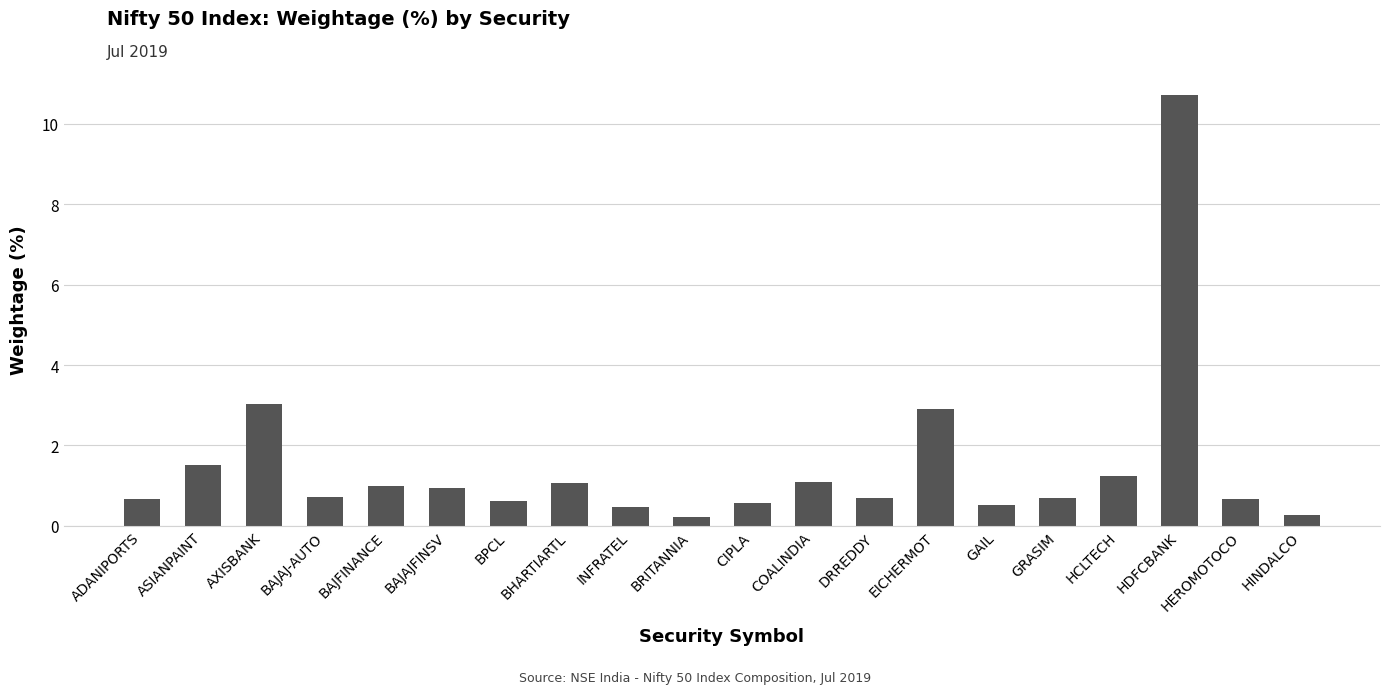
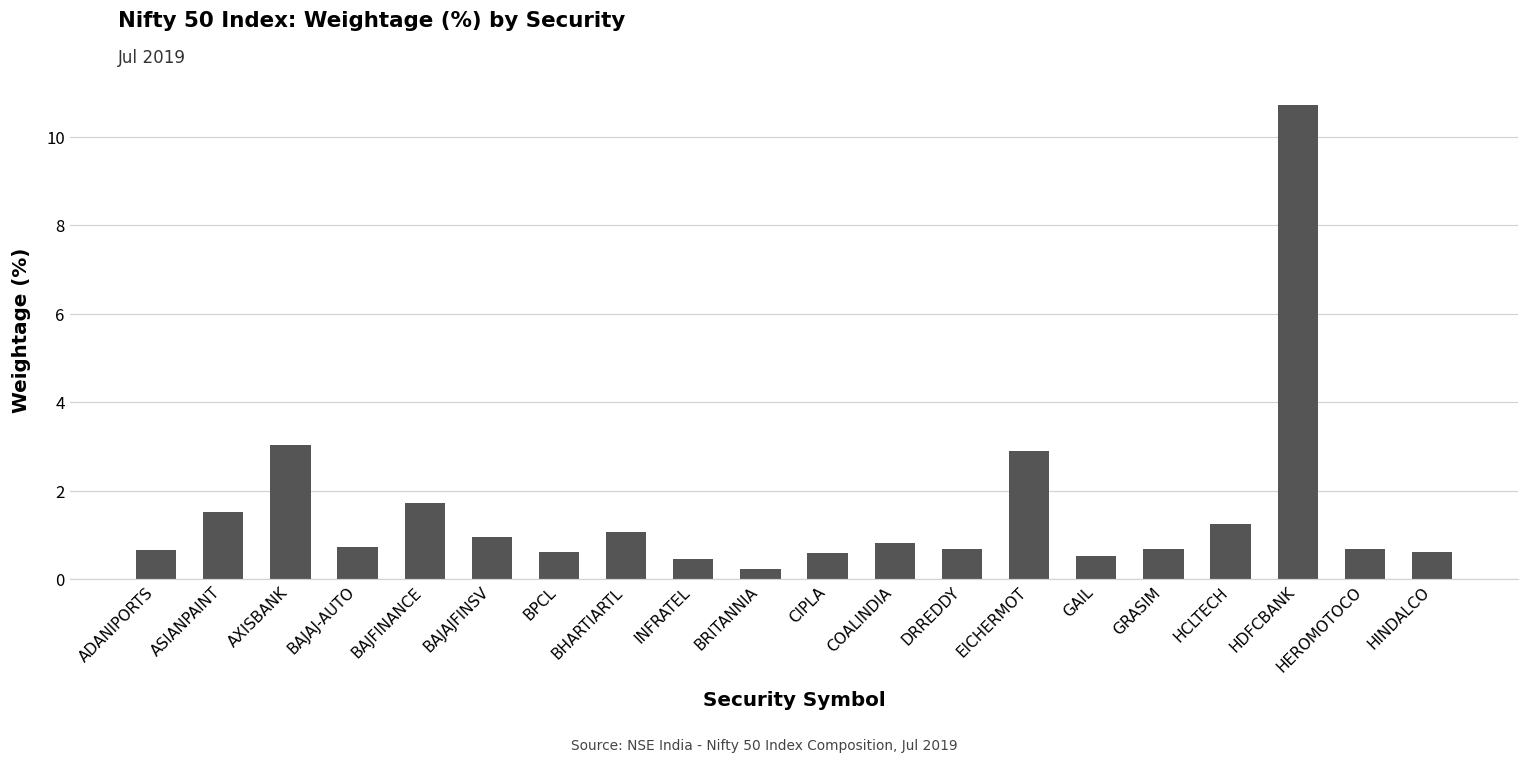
BAJFINANCE: 1.0 -> 1.7
COALINDIA: 1.1 -> 0.8
HINDALCO: 0.3 -> 0.6
